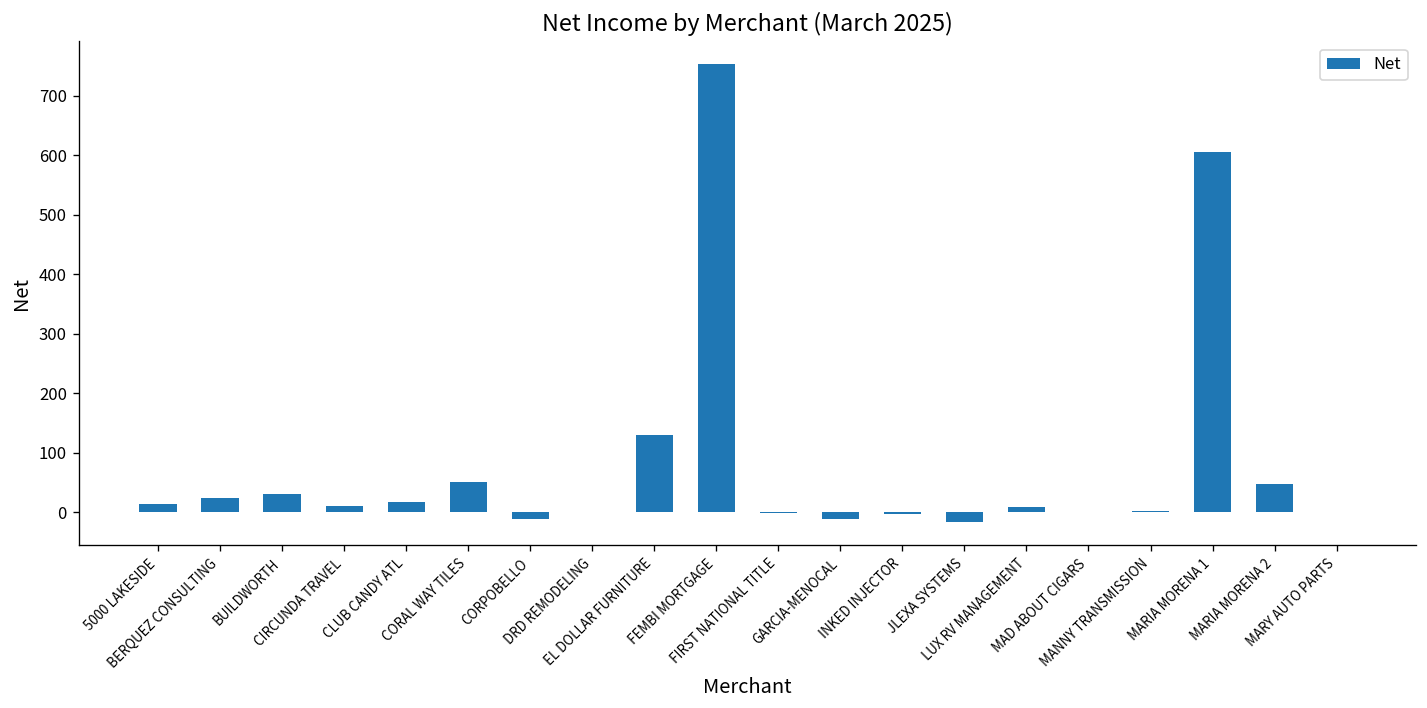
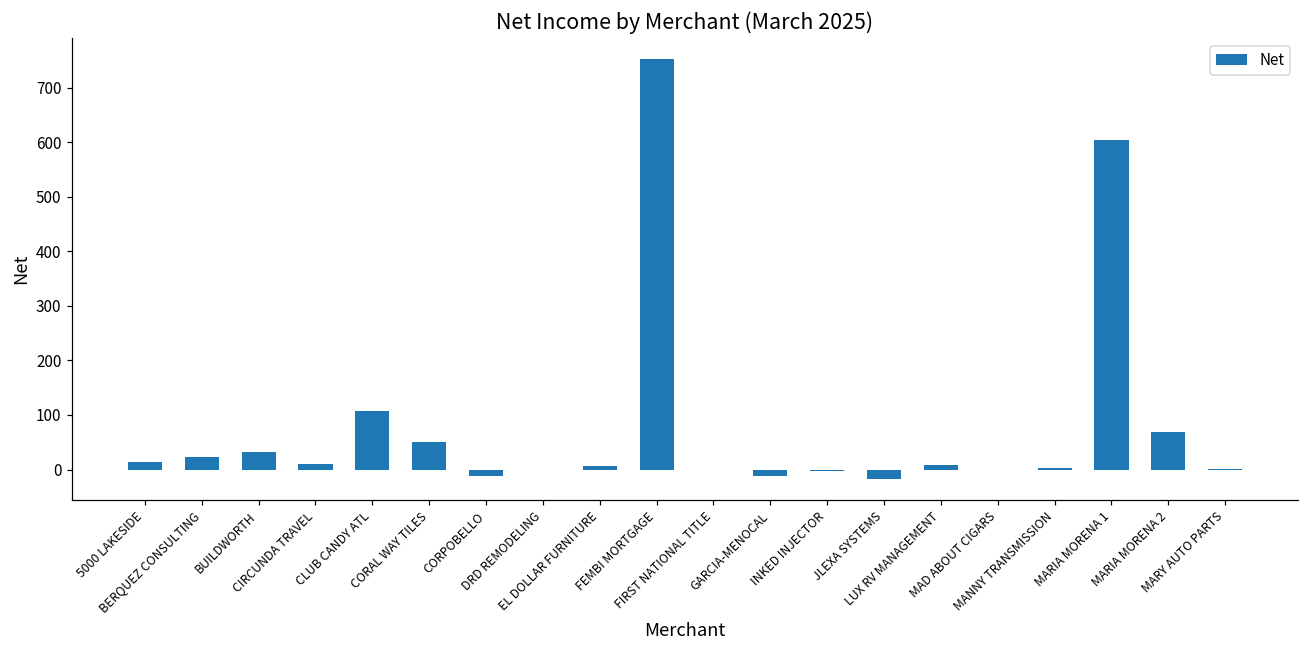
CLUB CANDY ATL: 20 -> 110
EL DOLLAR FURNITURE: 130 -> 10
MARIA MORENA 2: 50 -> 70
